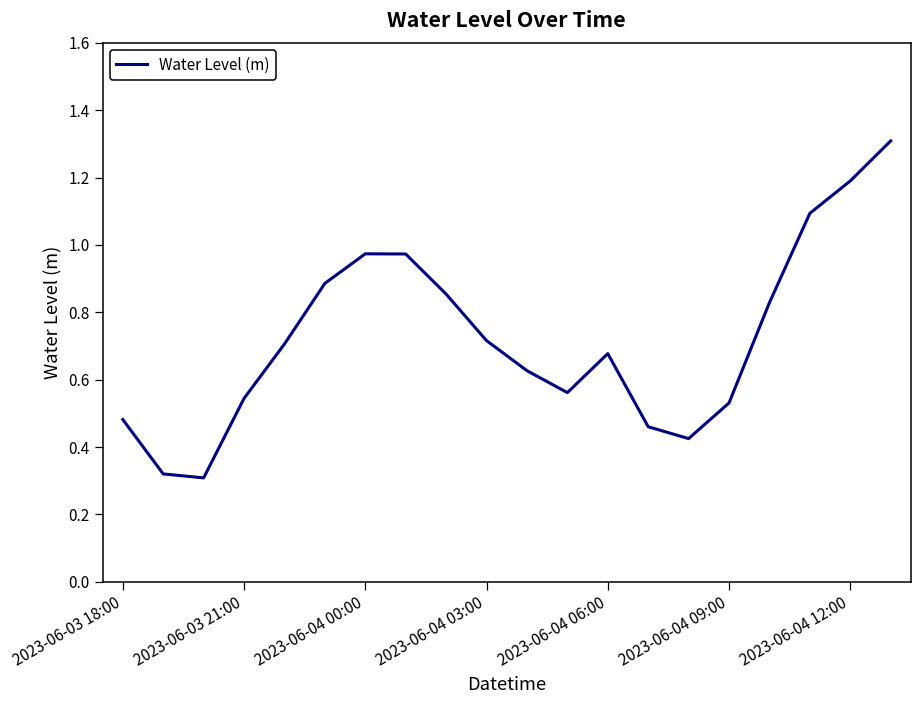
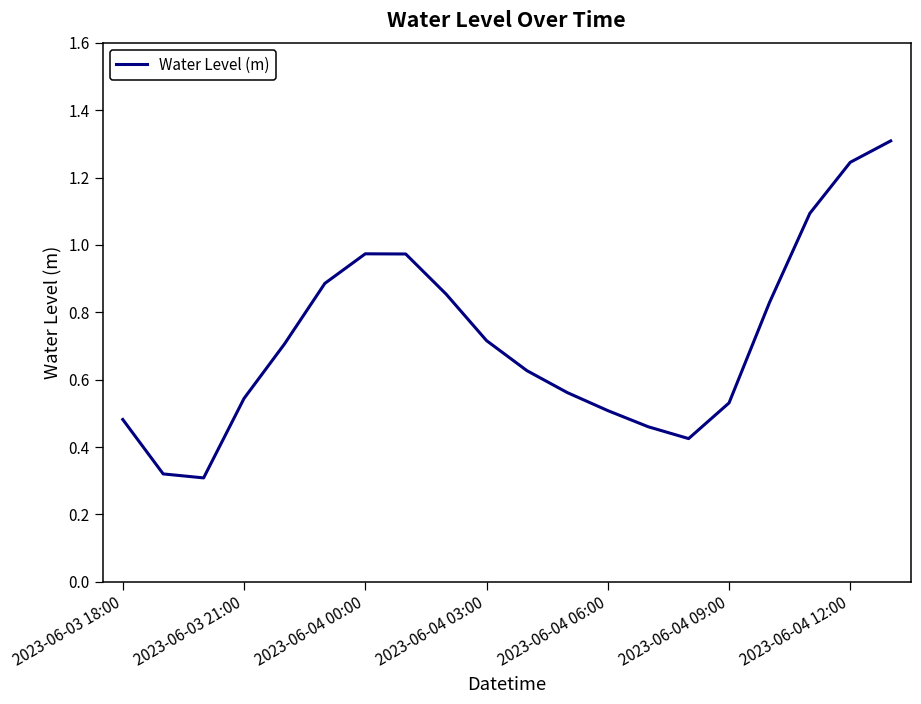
2023-06-04 06:00: 0.68 -> 0.51
2023-06-04 12:00: 1.19 -> 1.25
